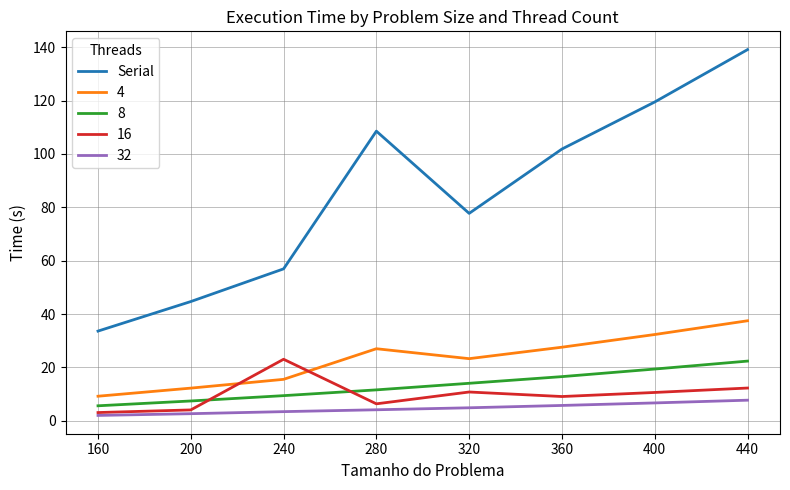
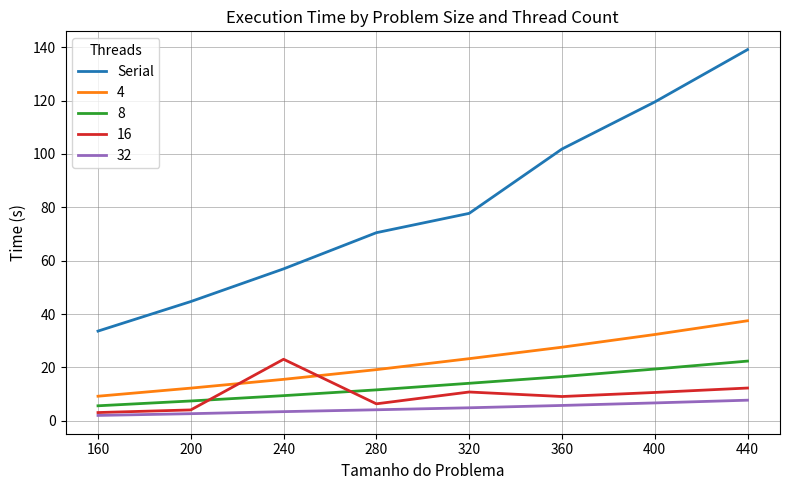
Serial, 280: 109 -> 70
4, 280: 27 -> 19
